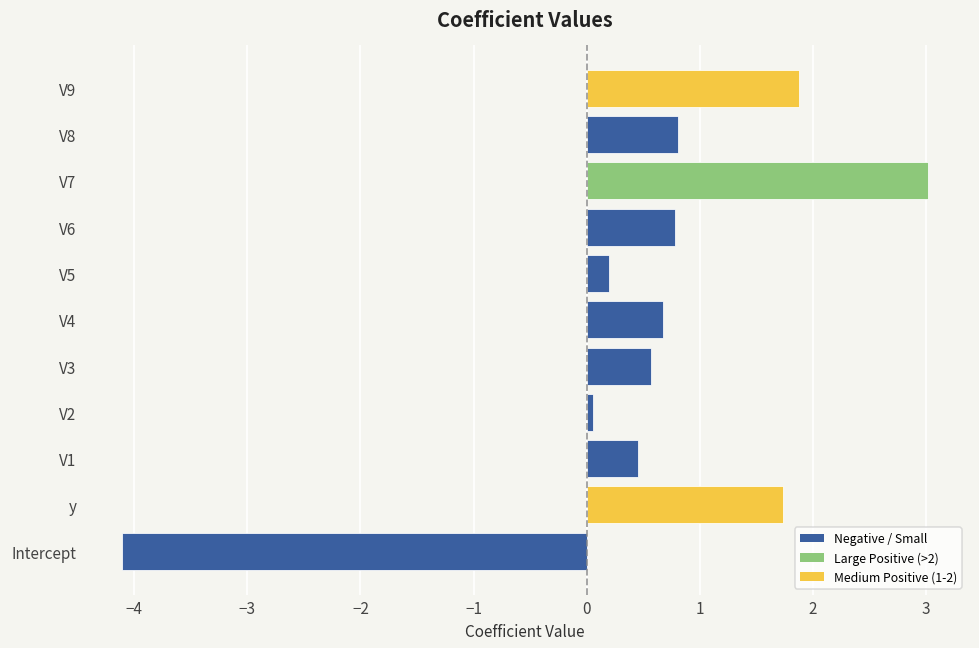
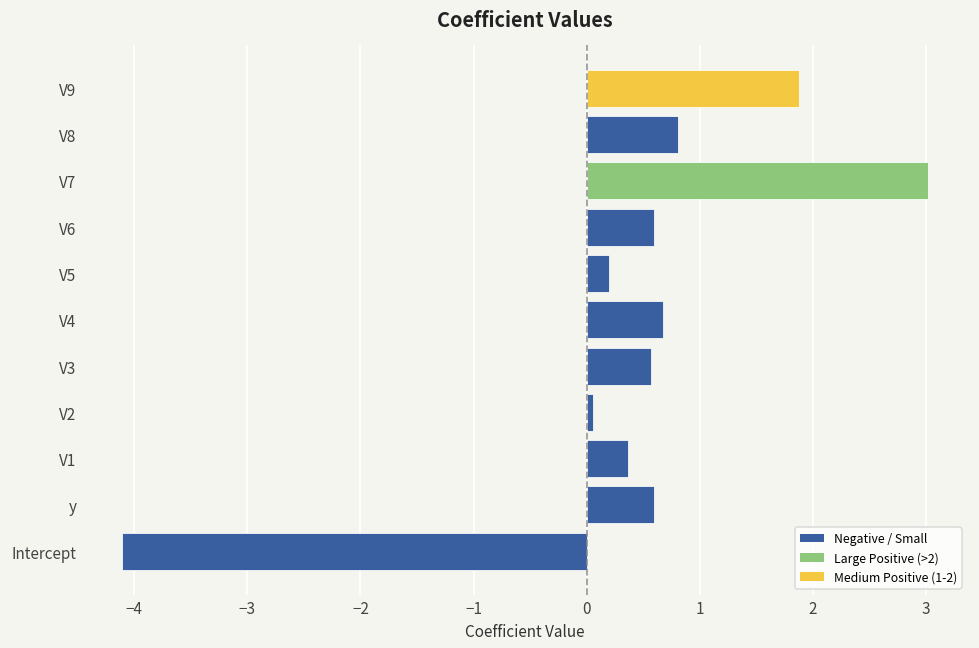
V6: 0.78 -> 0.59
V1: 0.46 -> 0.36
y: 1.74 -> 0.60
